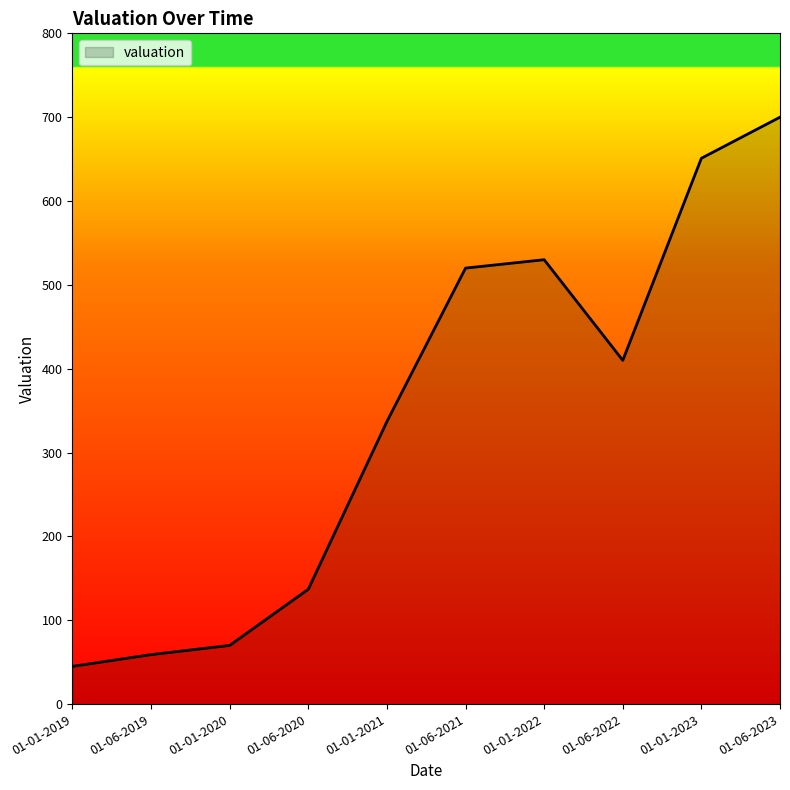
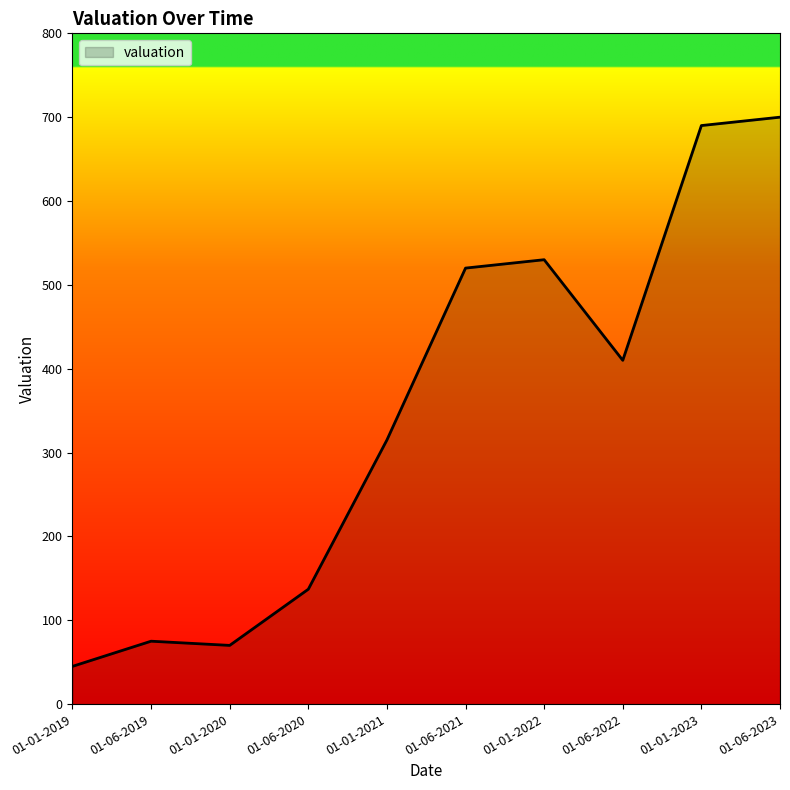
01-06-2019: 60 -> 80
01-01-2021: 340 -> 320
01-01-2023: 650 -> 690
